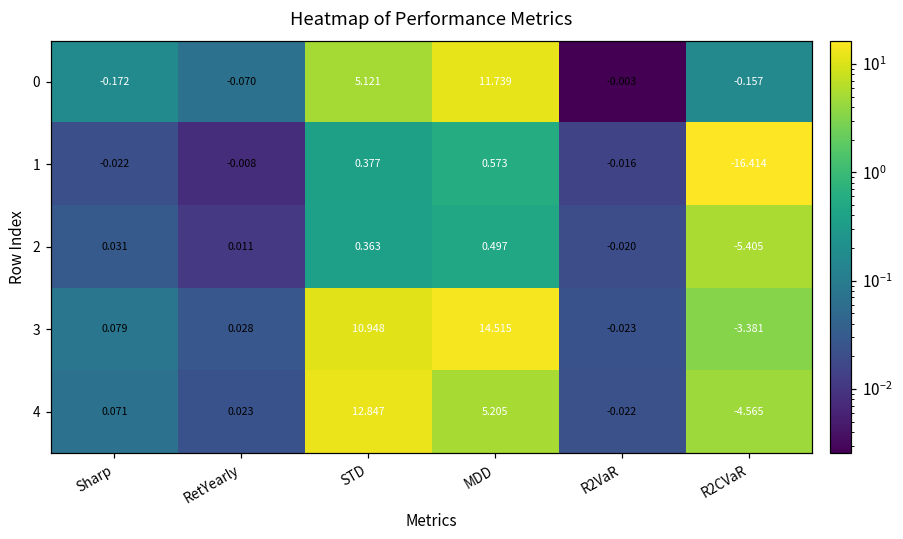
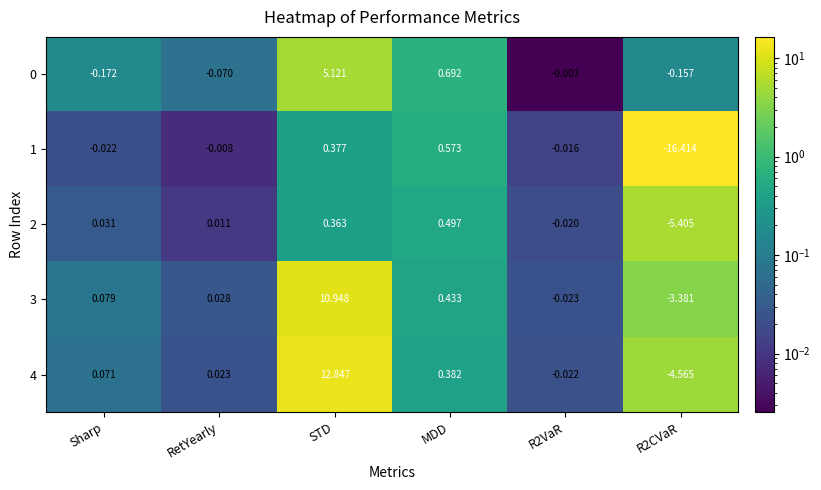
0, MDD: 11.739 -> 0.692
3, MDD: 14.515 -> 0.433
4, MDD: 5.205 -> 0.382
